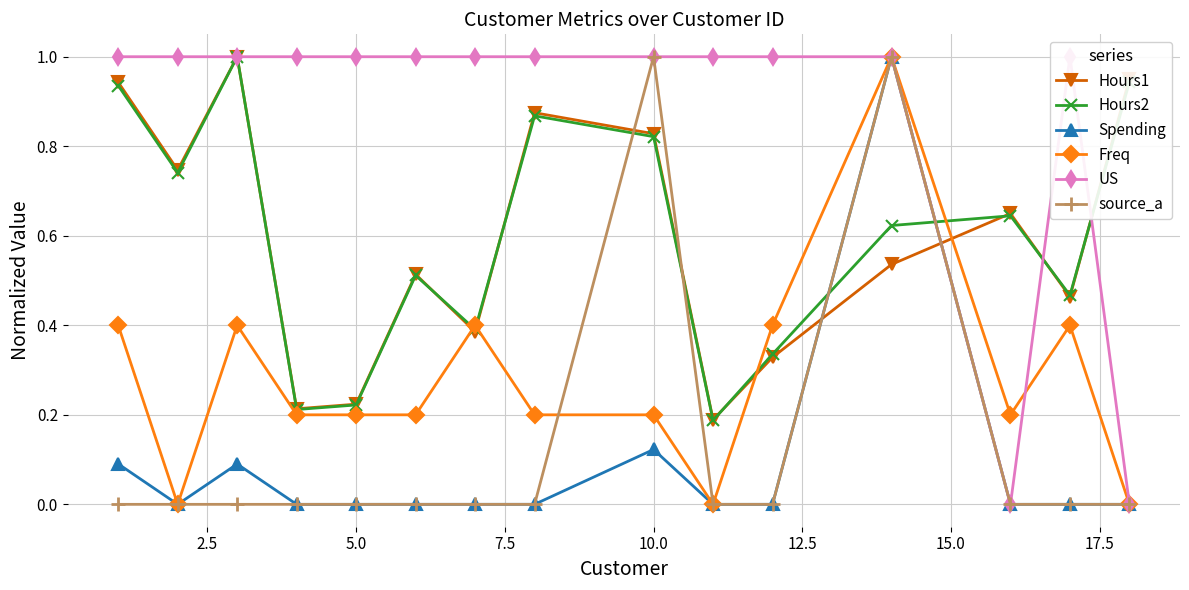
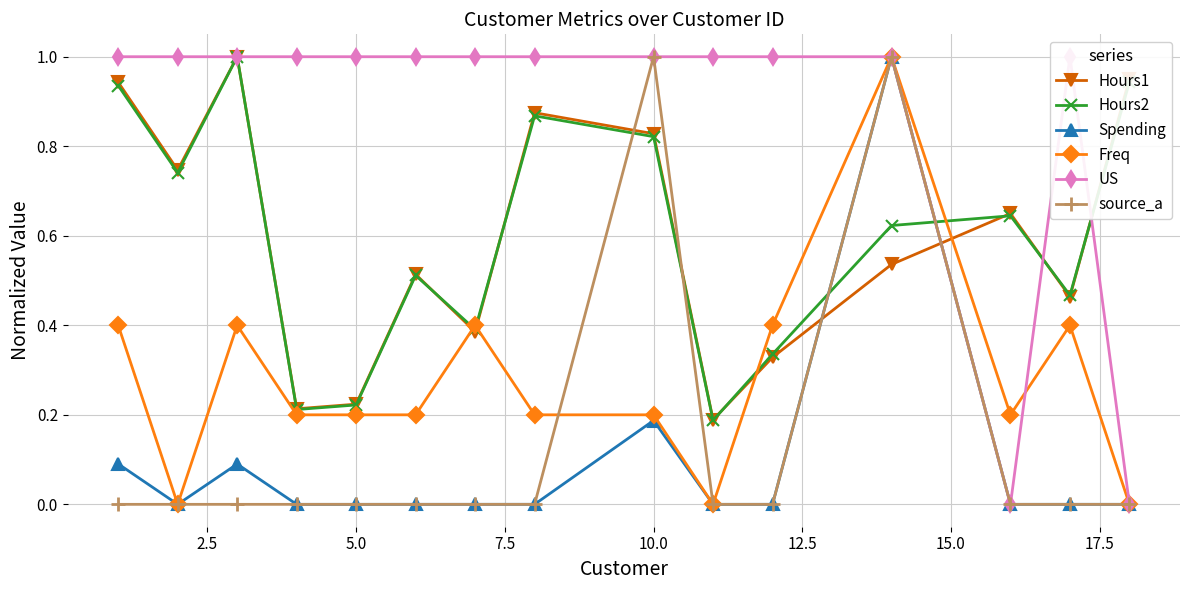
Spending, 10.0: 0.12 -> 0.19
